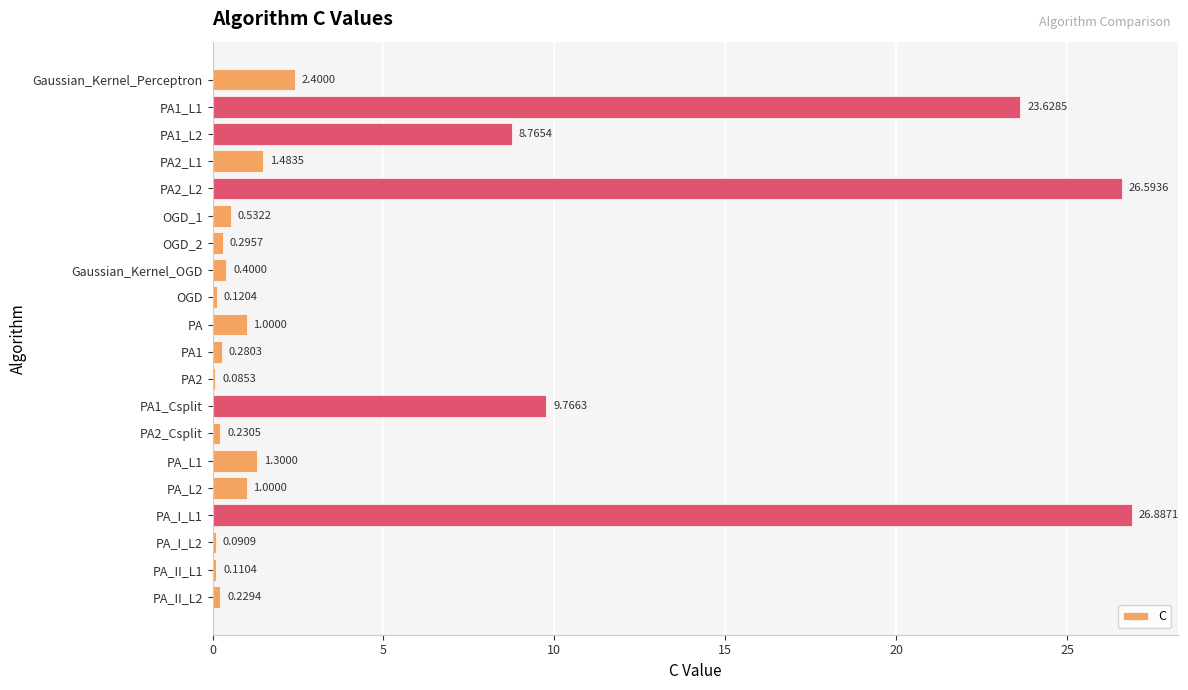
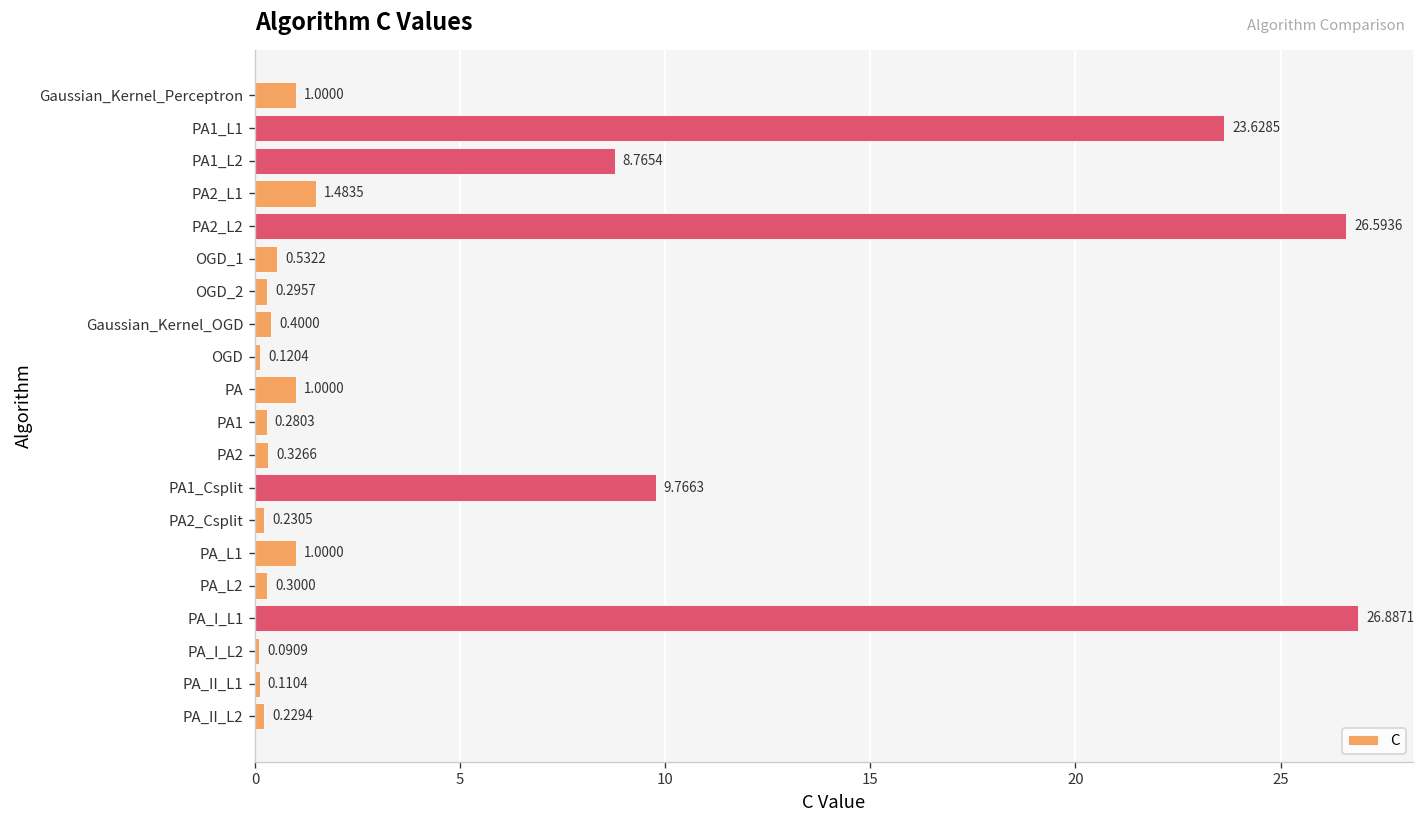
Gaussian_Kernel_Perceptron: 2.4000 -> 1.0000
PA2: 0.0853 -> 0.3266
PA_L1: 1.3000 -> 1.0000
PA_L2: 1.0000 -> 0.3000
